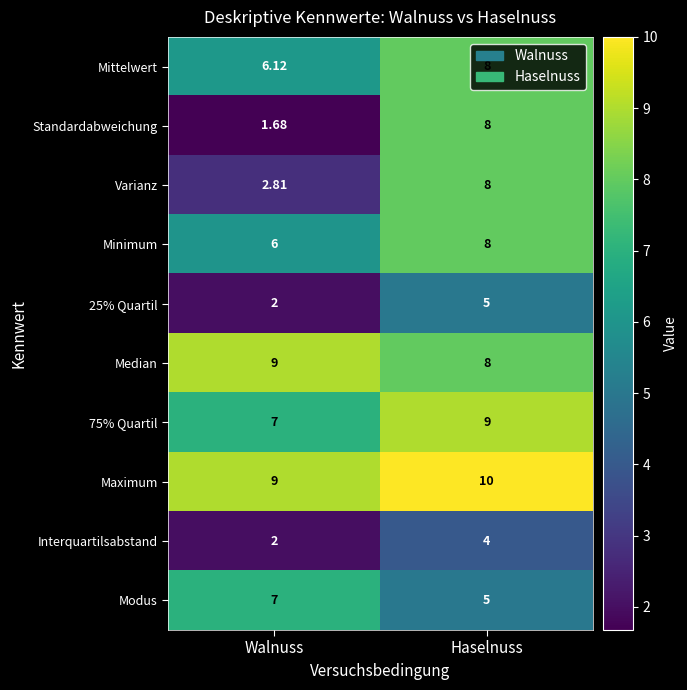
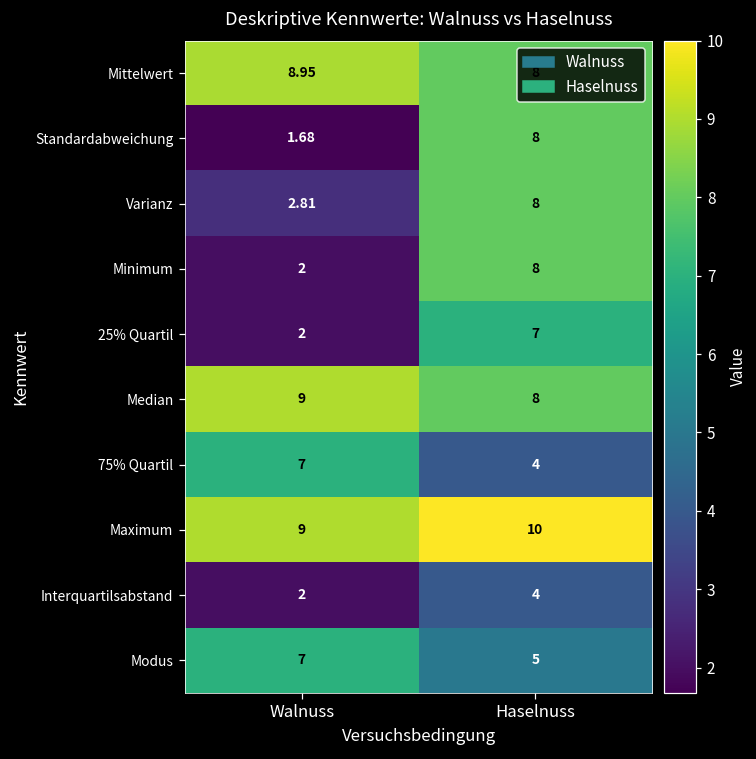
Mittelwert, Walnuss: 6.12 -> 8.95
Minimum, Walnuss: 6 -> 2
25% Quartil, Haselnuss: 5 -> 7
75% Quartil, Haselnuss: 9 -> 4
